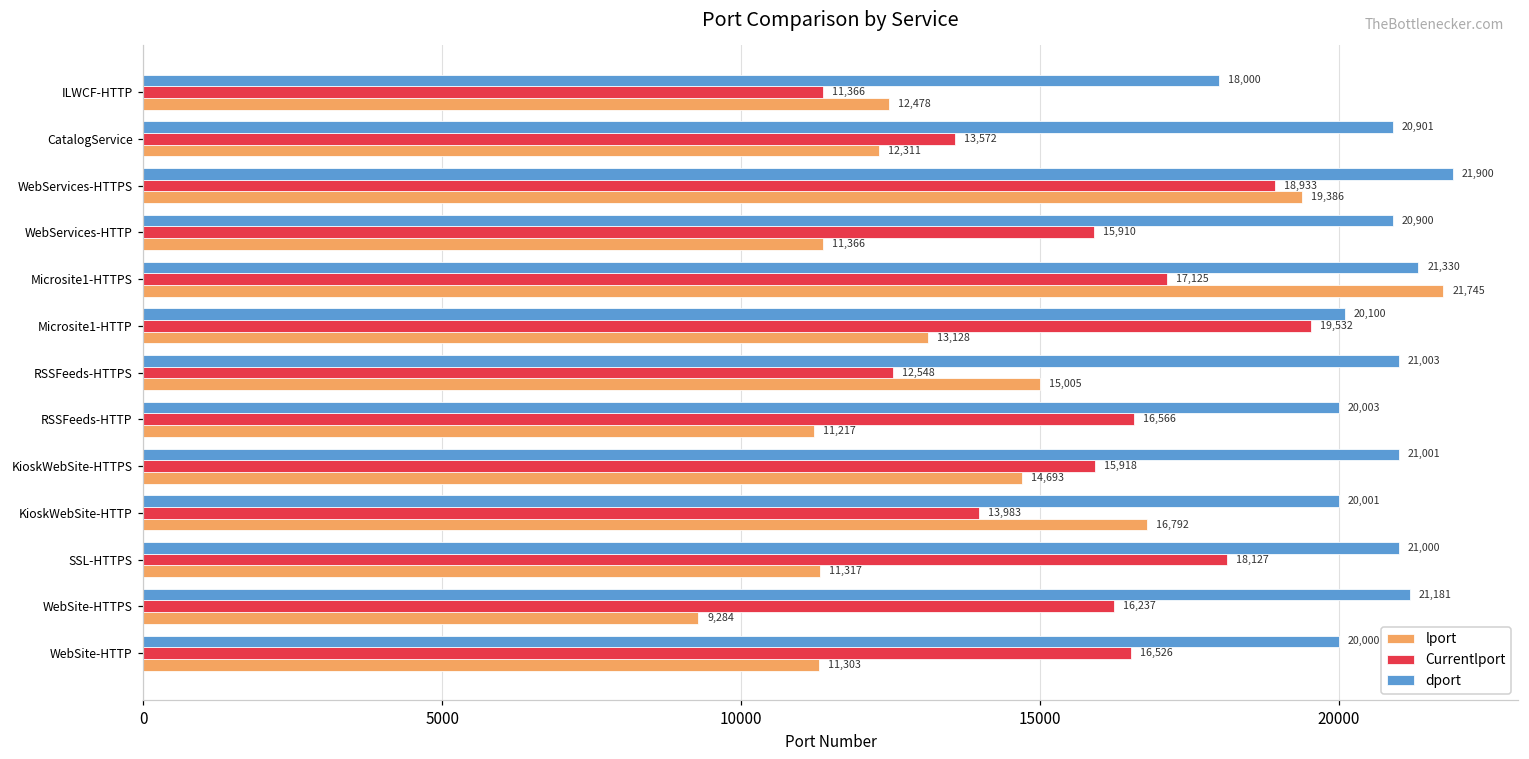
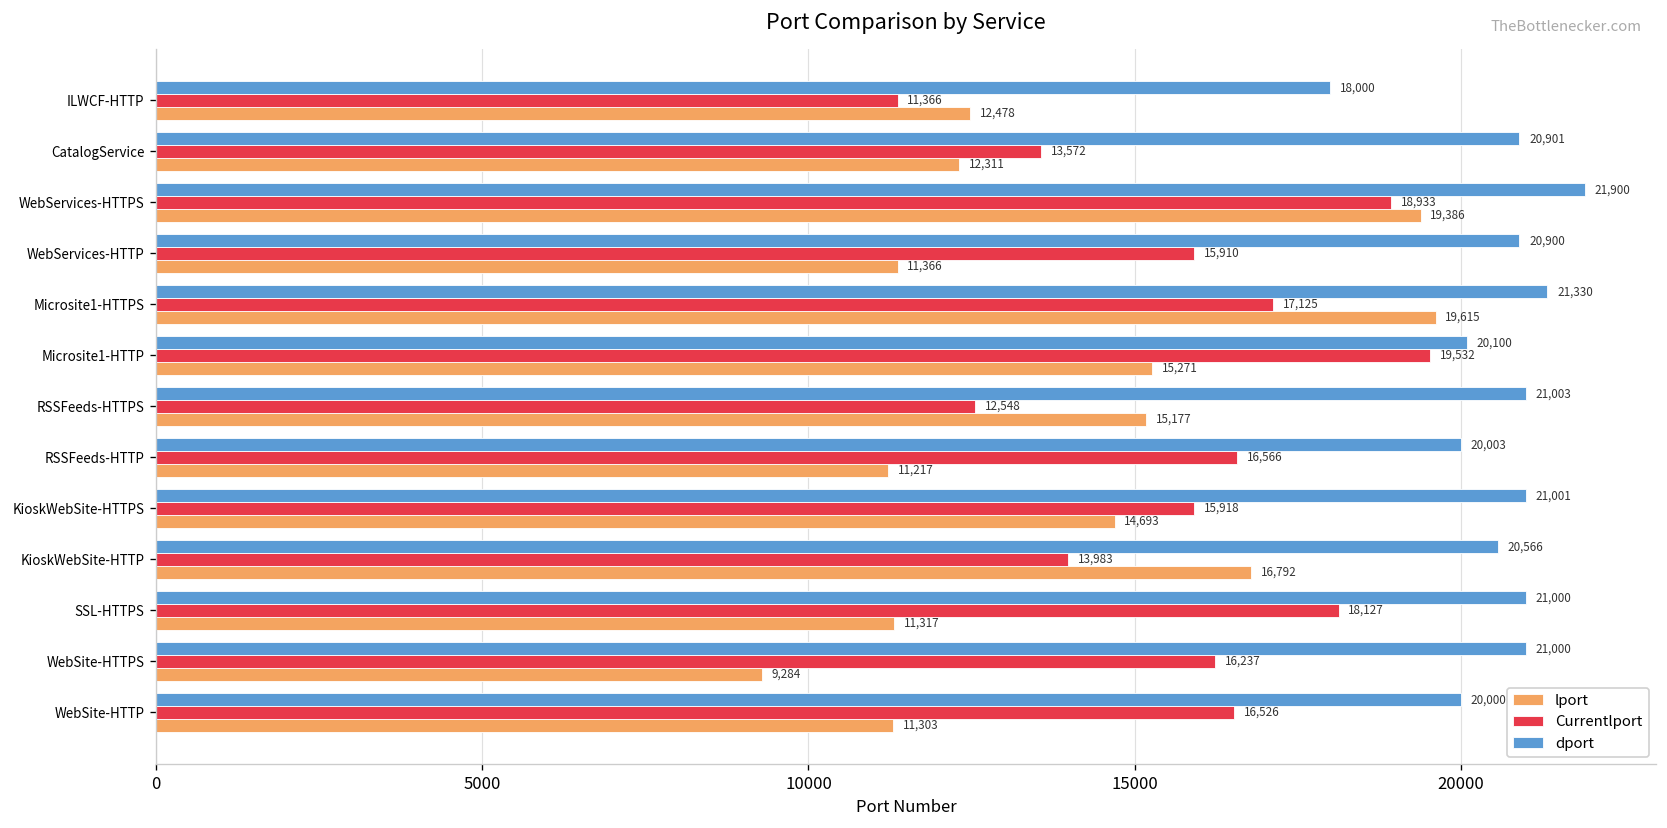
lport, Microsite1-HTTPS: 21,745 -> 19,615
lport, Microsite1-HTTP: 13,128 -> 15,271
lport, RSSFeeds-HTTPS: 15,005 -> 15,177
dport, KioskWebSite-HTTP: 20,001 -> 20,566
dport, WebSite-HTTPS: 21,181 -> 21,000
